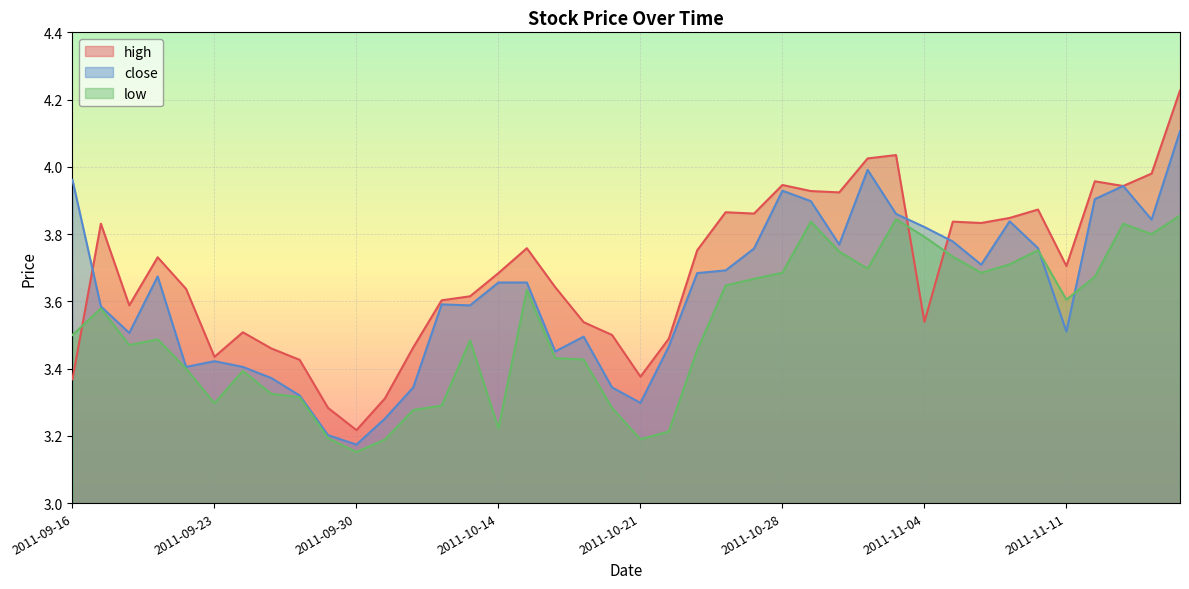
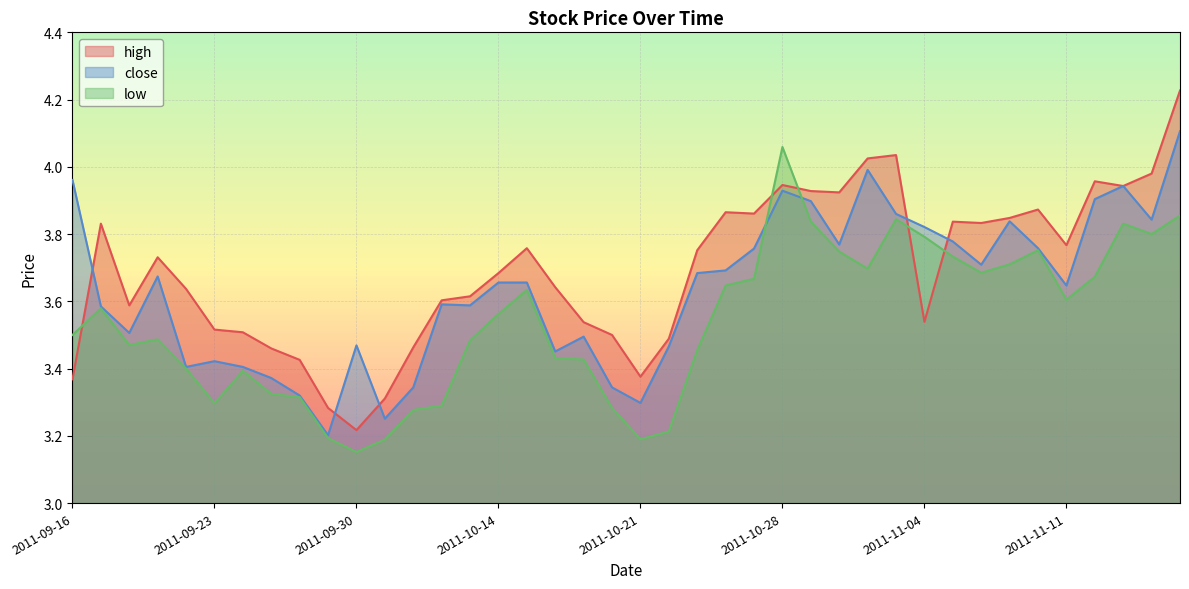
high, 2011-09-23: 3.44 -> 3.52
close, 2011-09-30: 3.17 -> 3.47
low, 2011-10-14: 3.22 -> 3.56
low, 2011-10-28: 3.69 -> 4.06
high, 2011-11-11: 3.71 -> 3.77
close, 2011-11-11: 3.51 -> 3.65
